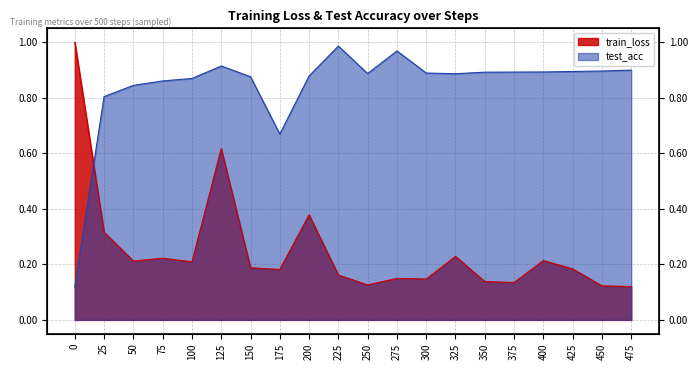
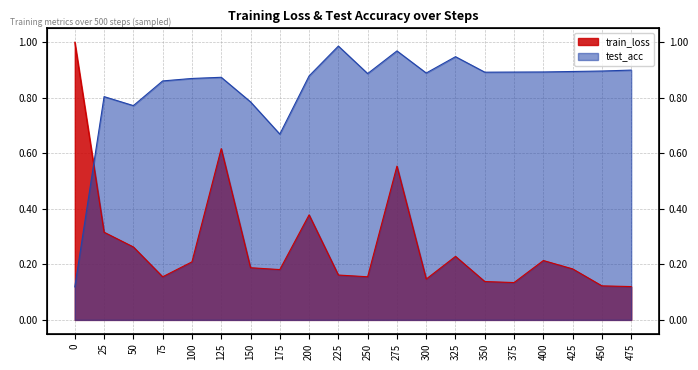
train_loss, 50: 0.21 -> 0.26
test_acc, 50: 0.84 -> 0.77
train_loss, 75: 0.22 -> 0.16
test_acc, 125: 0.91 -> 0.87
test_acc, 150: 0.88 -> 0.79
train_loss, 250: 0.13 -> 0.16
train_loss, 275: 0.15 -> 0.55
test_acc, 325: 0.89 -> 0.95
